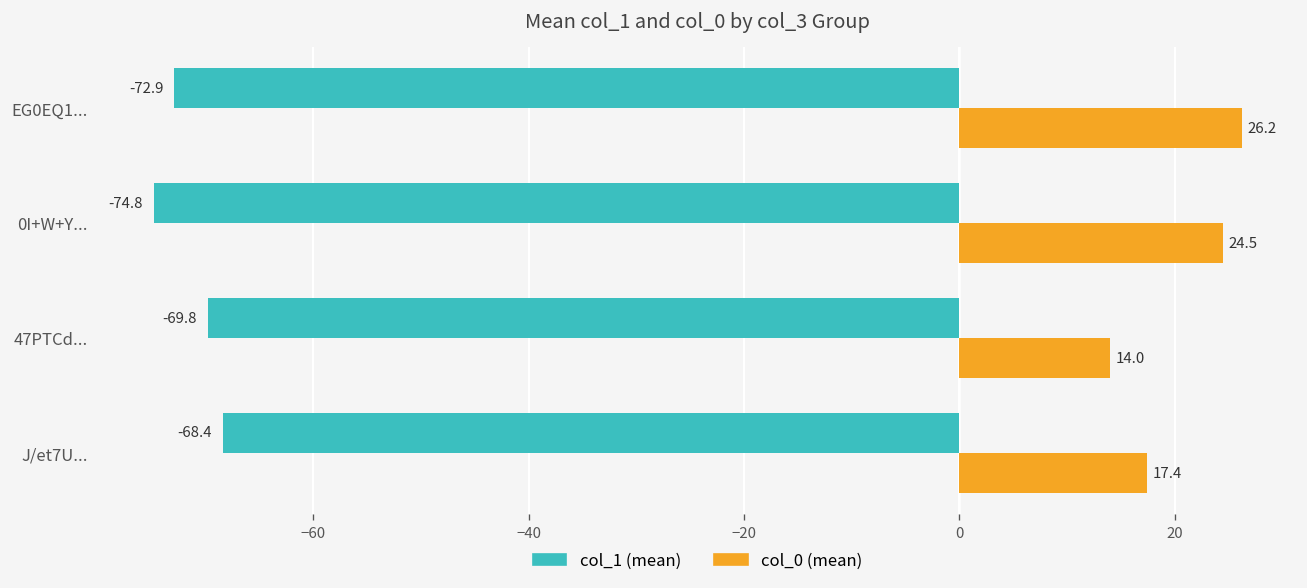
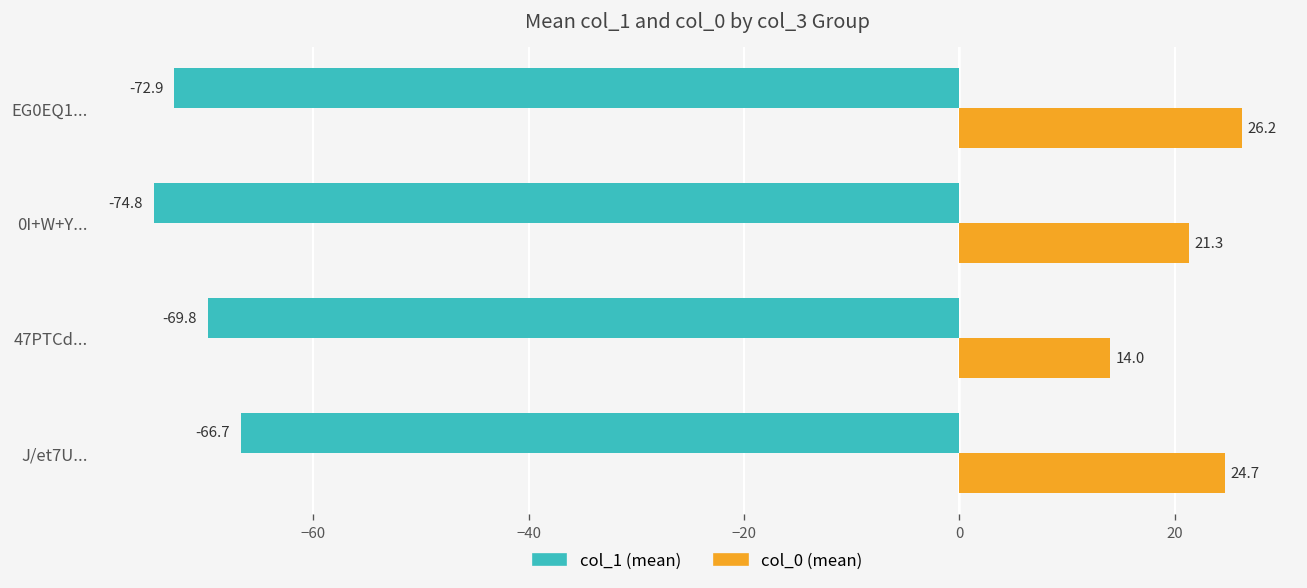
col_0 (mean), 0I+W+Y...: 24.5 -> 21.3
col_1 (mean), J/et7U...: -68.4 -> -66.7
col_0 (mean), J/et7U...: 17.4 -> 24.7
